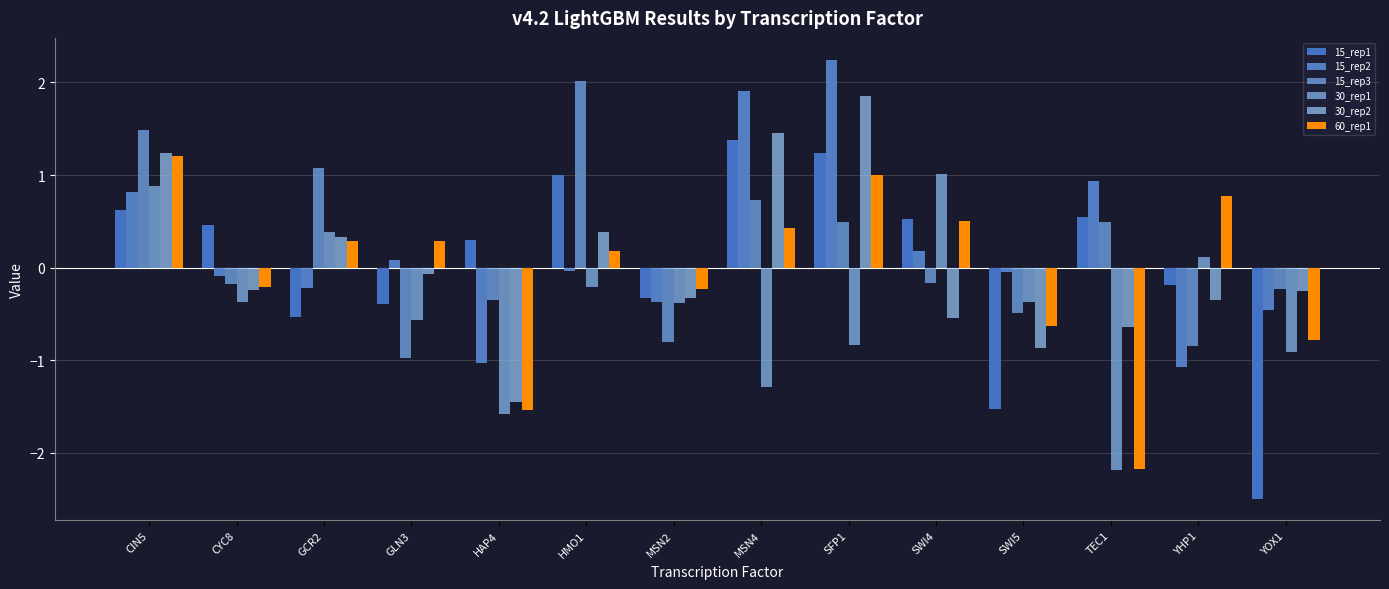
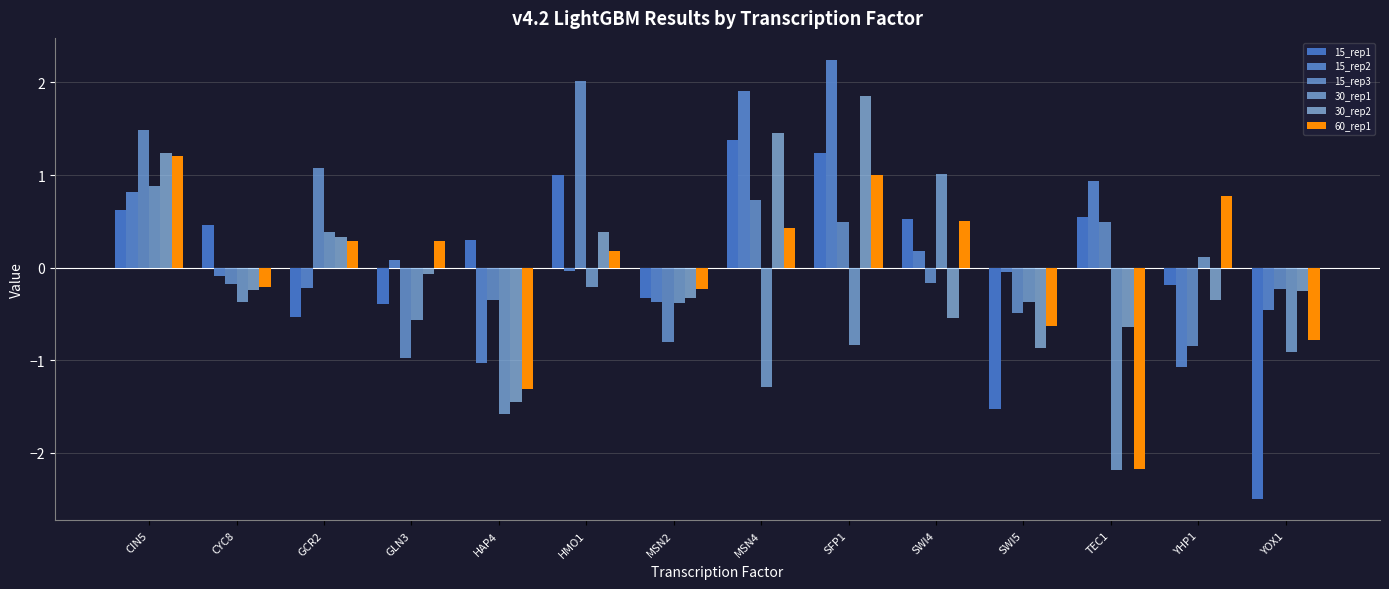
60_rep1, HAP4: -1.5 -> -1.3
